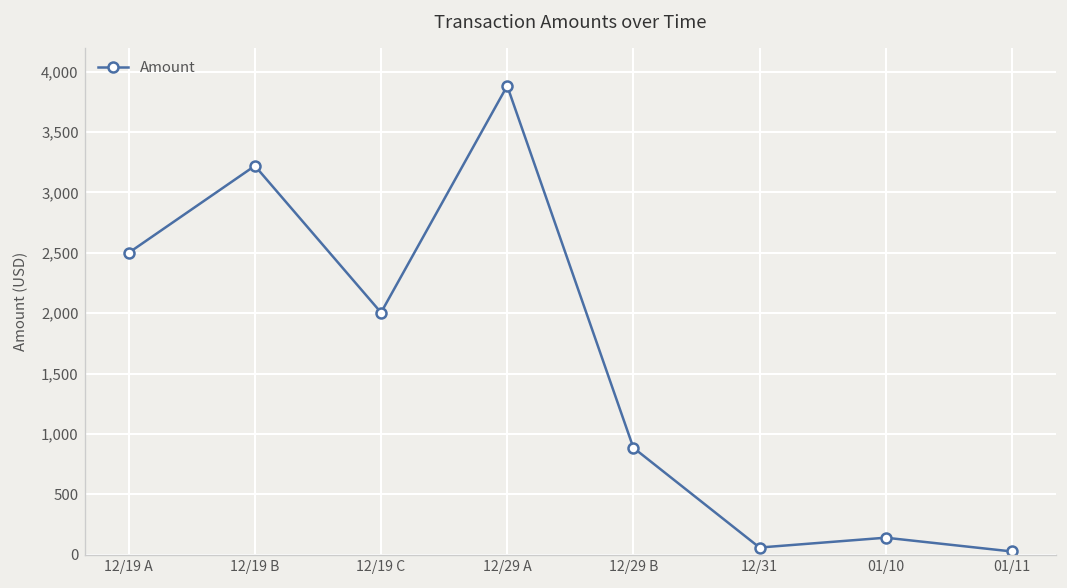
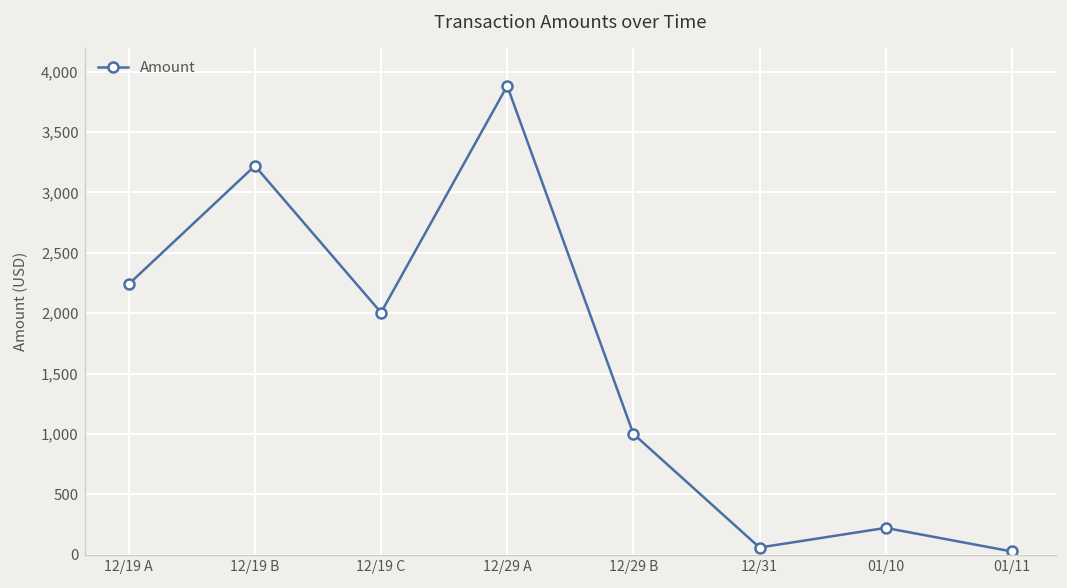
12/19 A: 2,500 -> 2,240
12/29 B: 880 -> 1,000
01/10: 140 -> 220
